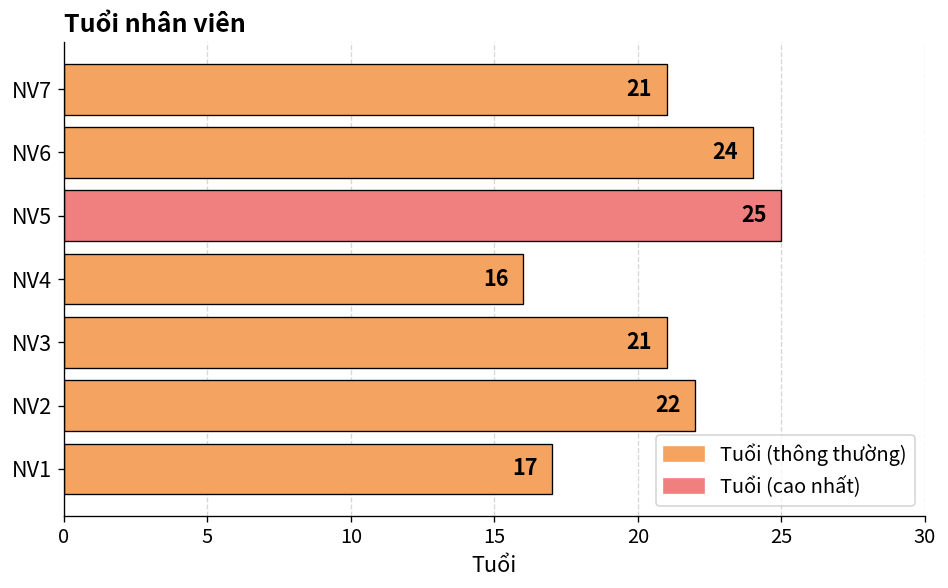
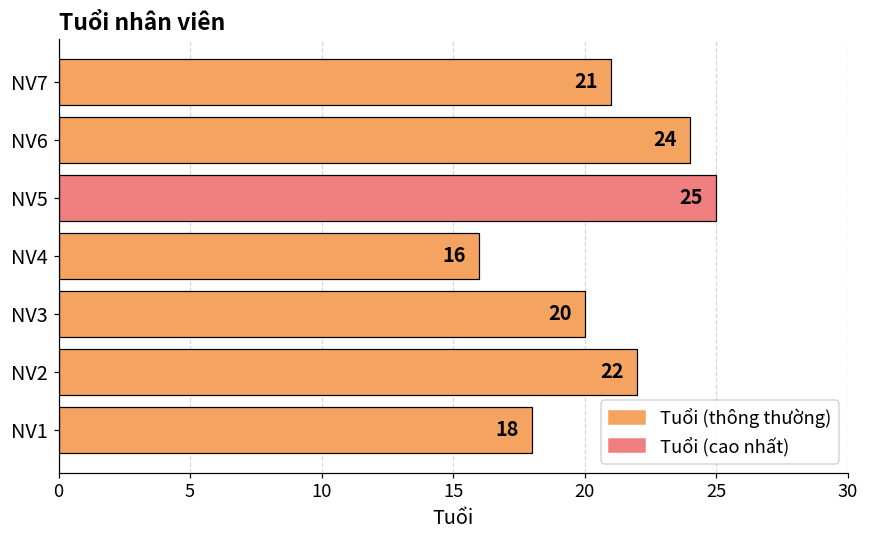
NV3: 21 -> 20
NV1: 17 -> 18
